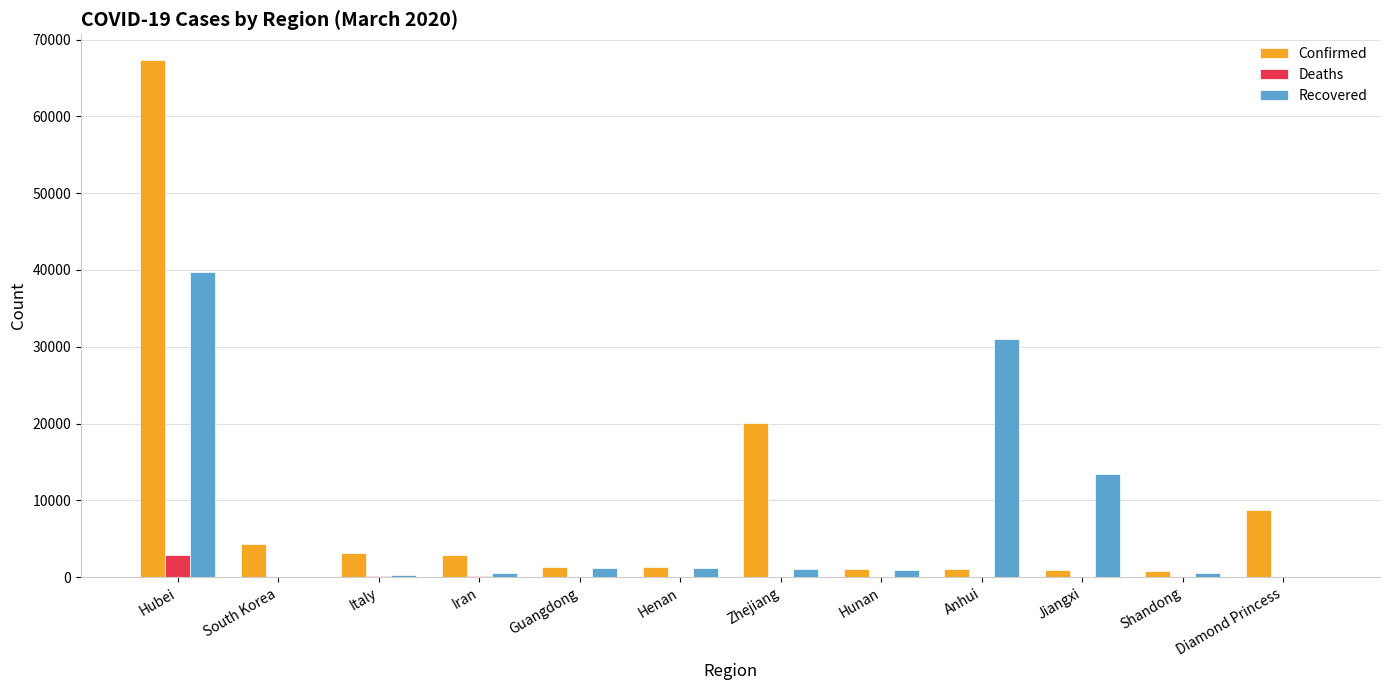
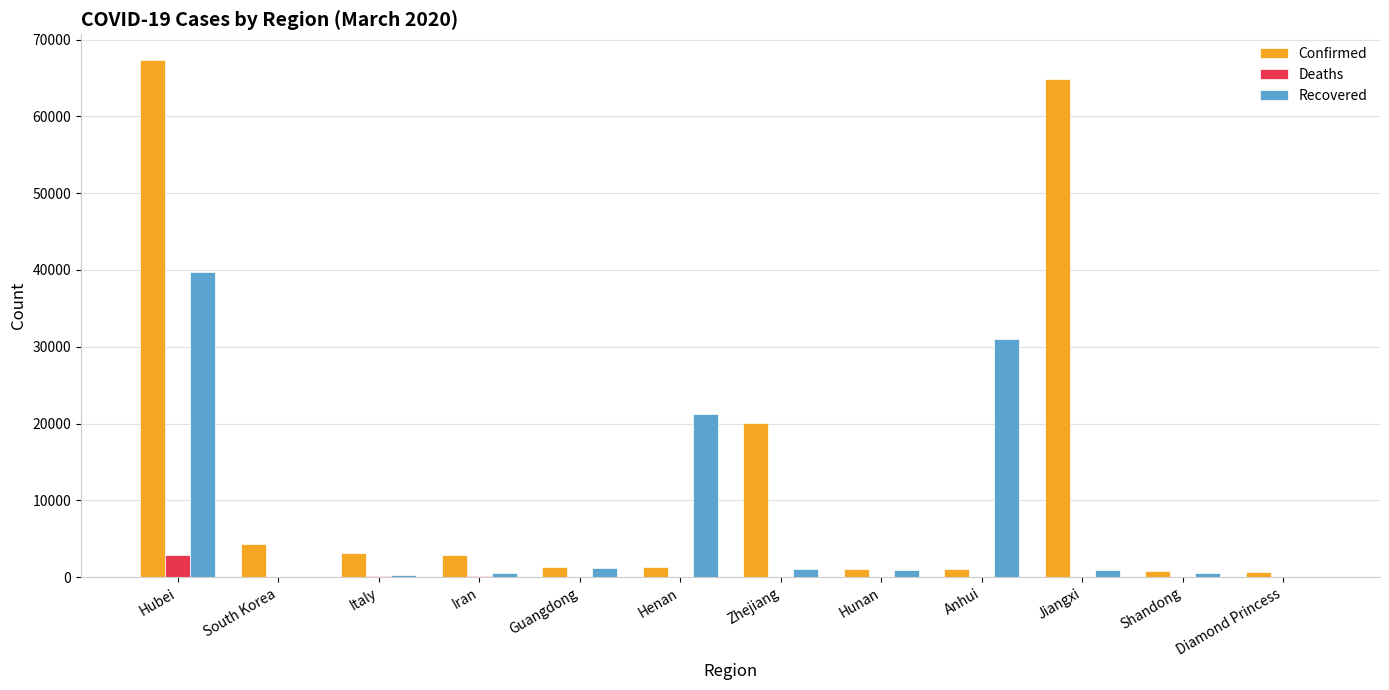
Recovered, Henan: 1000 -> 21000
Confirmed, Jiangxi: 1000 -> 65000
Recovered, Jiangxi: 13000 -> 1000
Confirmed, Diamond Princess: 9000 -> 1000
